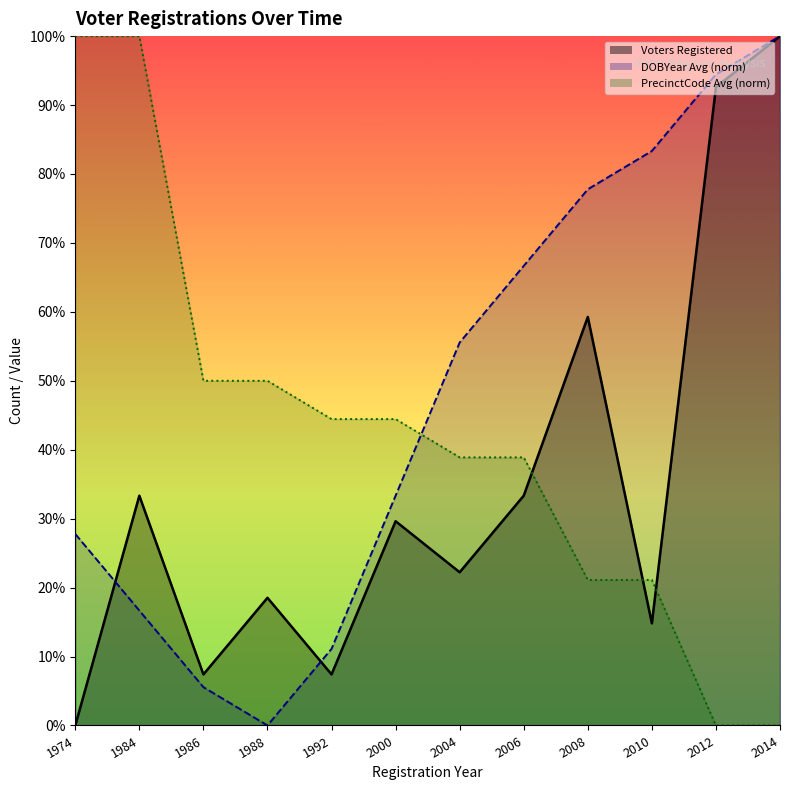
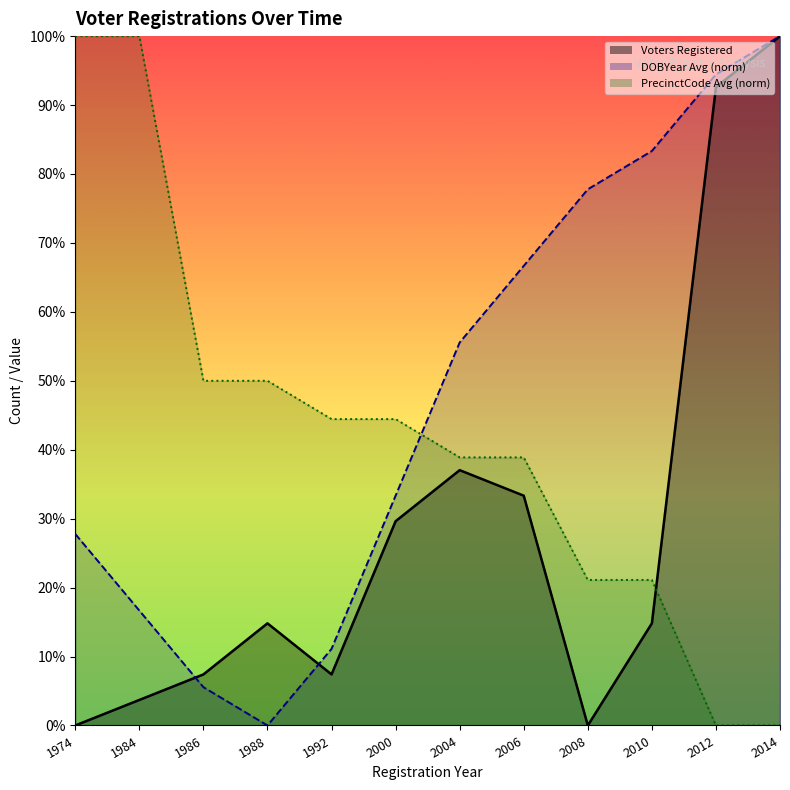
Voters Registered, 1984: 33% -> 4%
Voters Registered, 1988: 19% -> 15%
Voters Registered, 2004: 22% -> 37%
Voters Registered, 2008: 59% -> 0%
